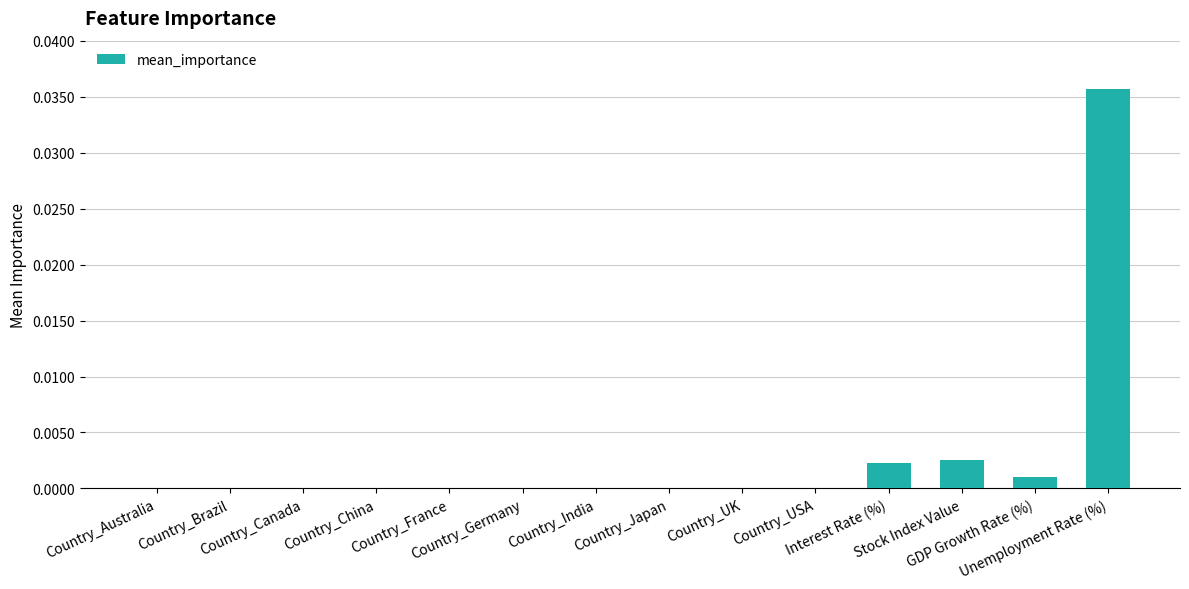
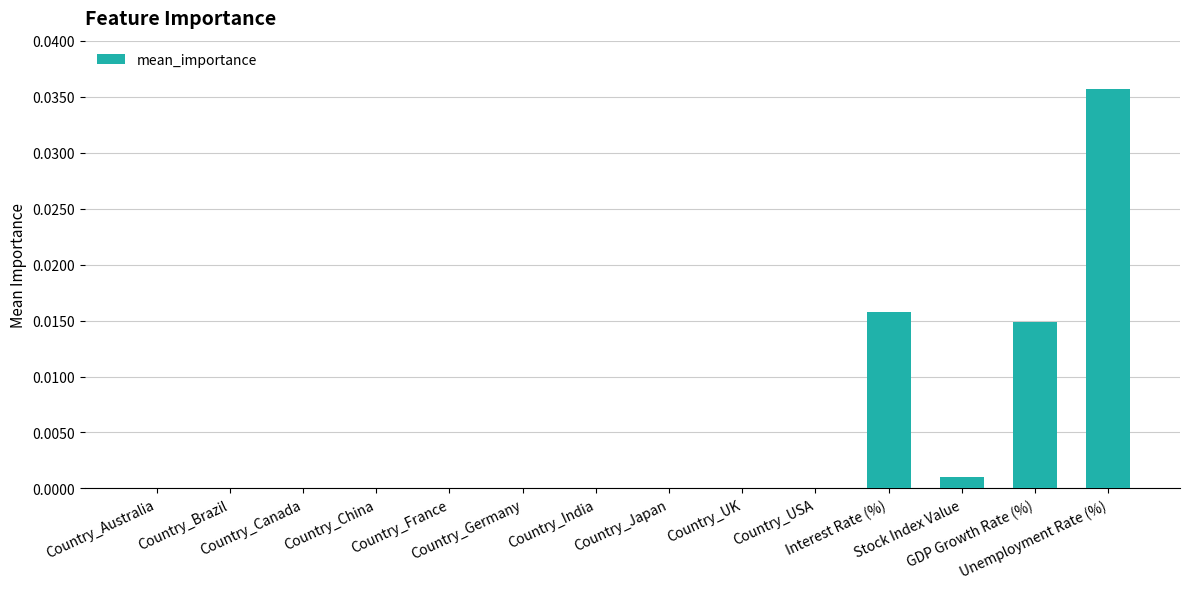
Interest Rate (%): 0.0023 -> 0.0158
Stock Index Value: 0.0026 -> 0.0010
GDP Growth Rate (%): 0.0010 -> 0.0149
